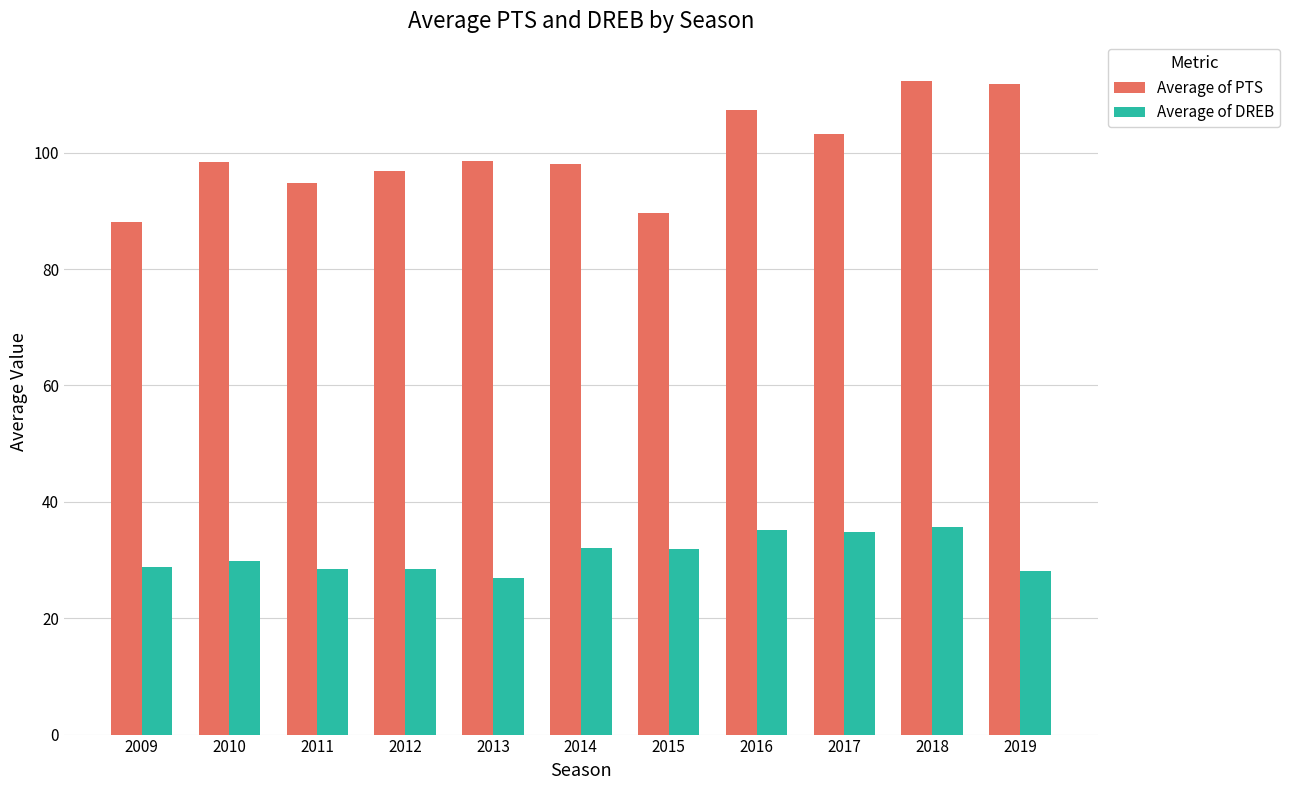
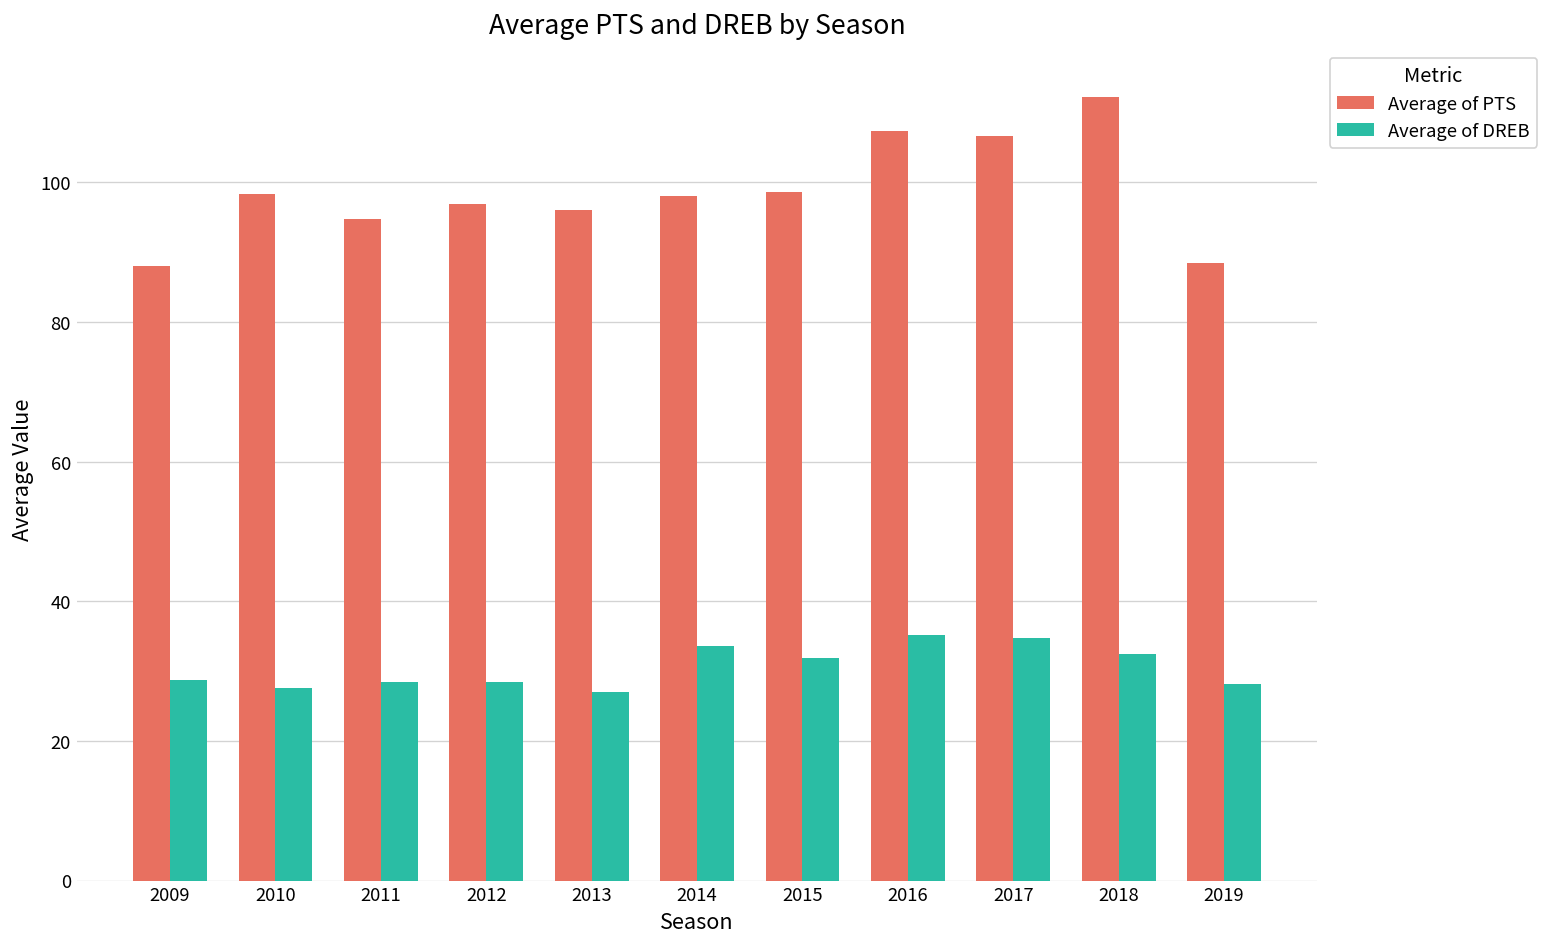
Average of DREB, 2010: 30 -> 28
Average of PTS, 2013: 99 -> 96
Average of DREB, 2014: 32 -> 34
Average of PTS, 2015: 90 -> 99
Average of PTS, 2017: 103 -> 107
Average of DREB, 2018: 36 -> 32
Average of PTS, 2019: 112 -> 88
